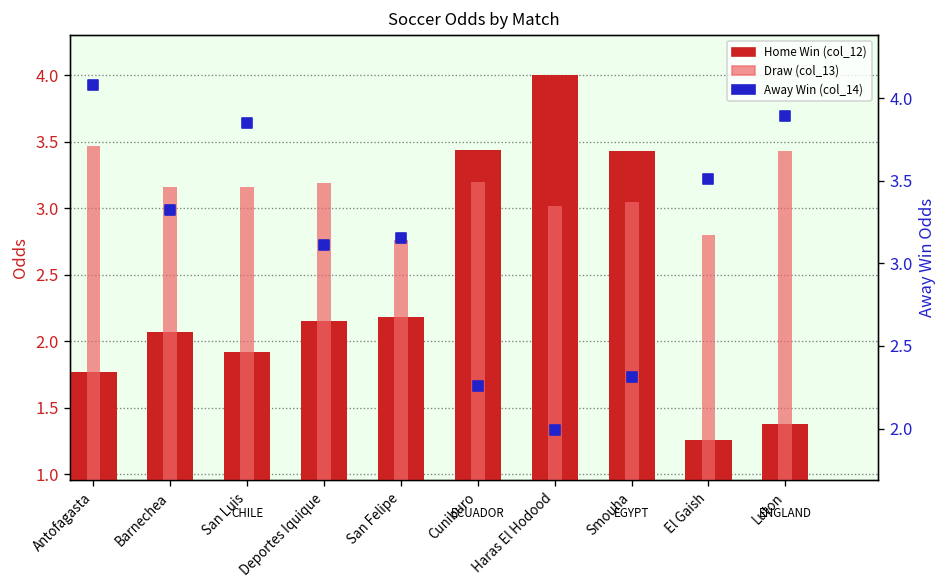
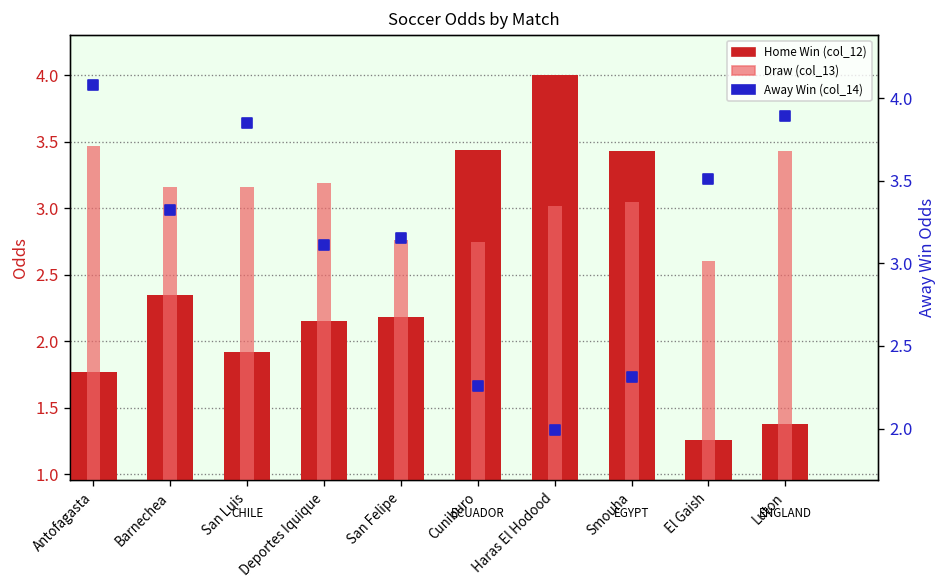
Home Win (col_12), Barnechea: 2.07 -> 2.35
Draw (col_13), Cuniburo: 3.20 -> 2.75
Draw (col_13), El Gaish: 2.8 -> 2.6
